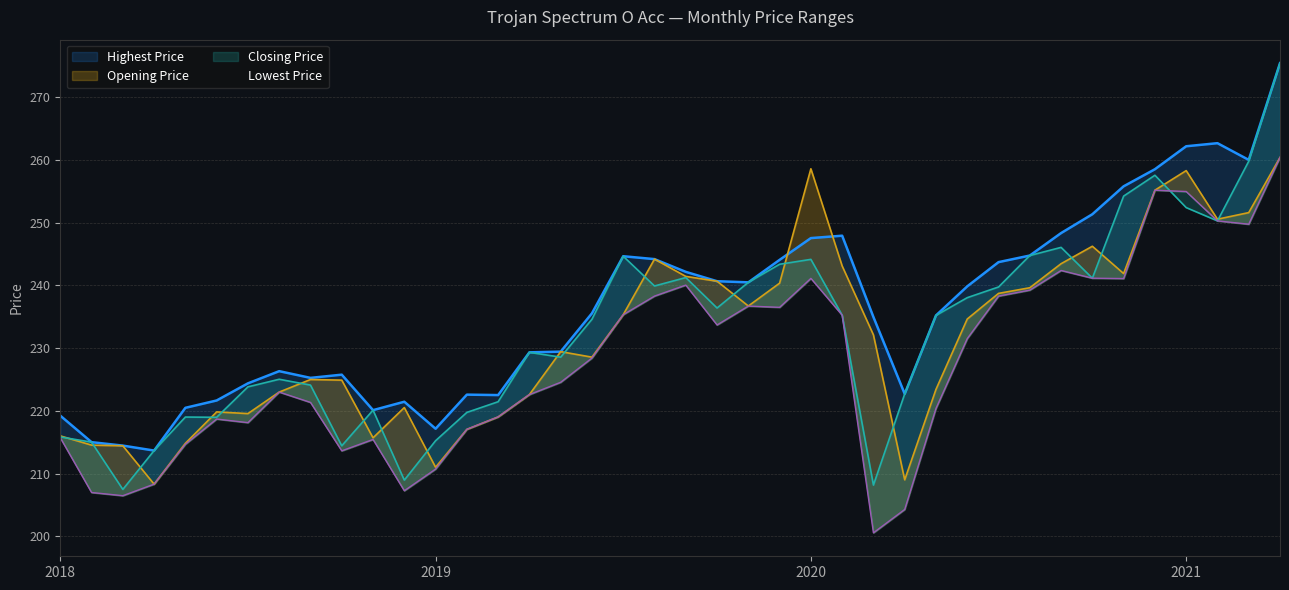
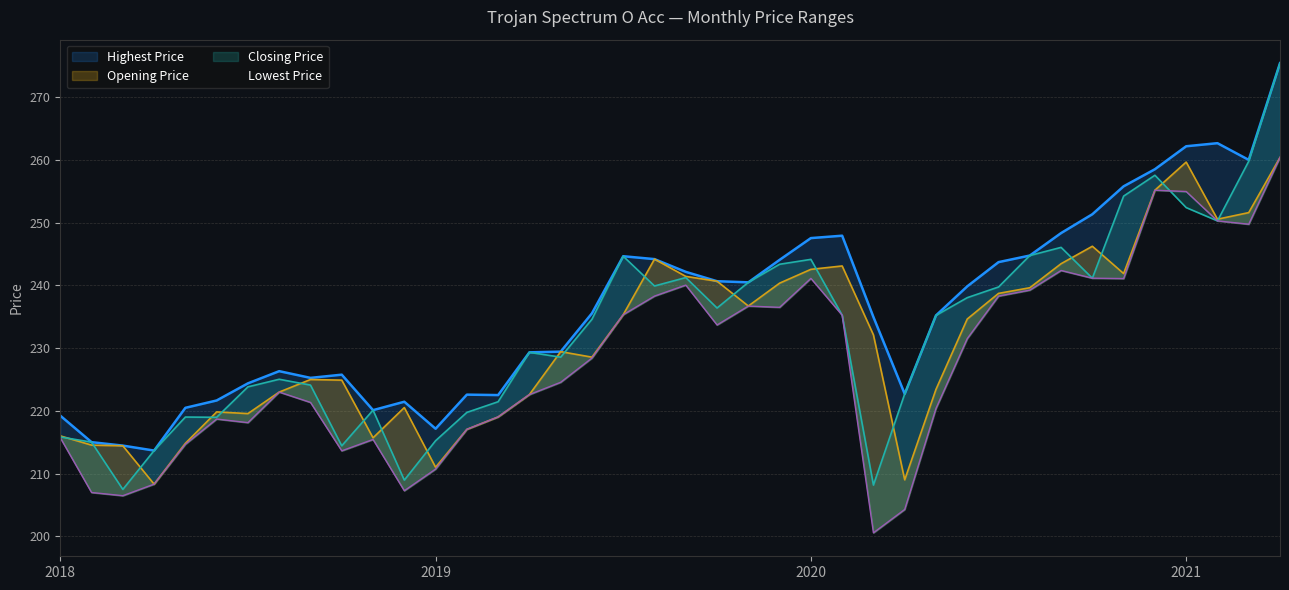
Opening Price, 2020: 259 -> 243
Opening Price, 2021: 258 -> 260
